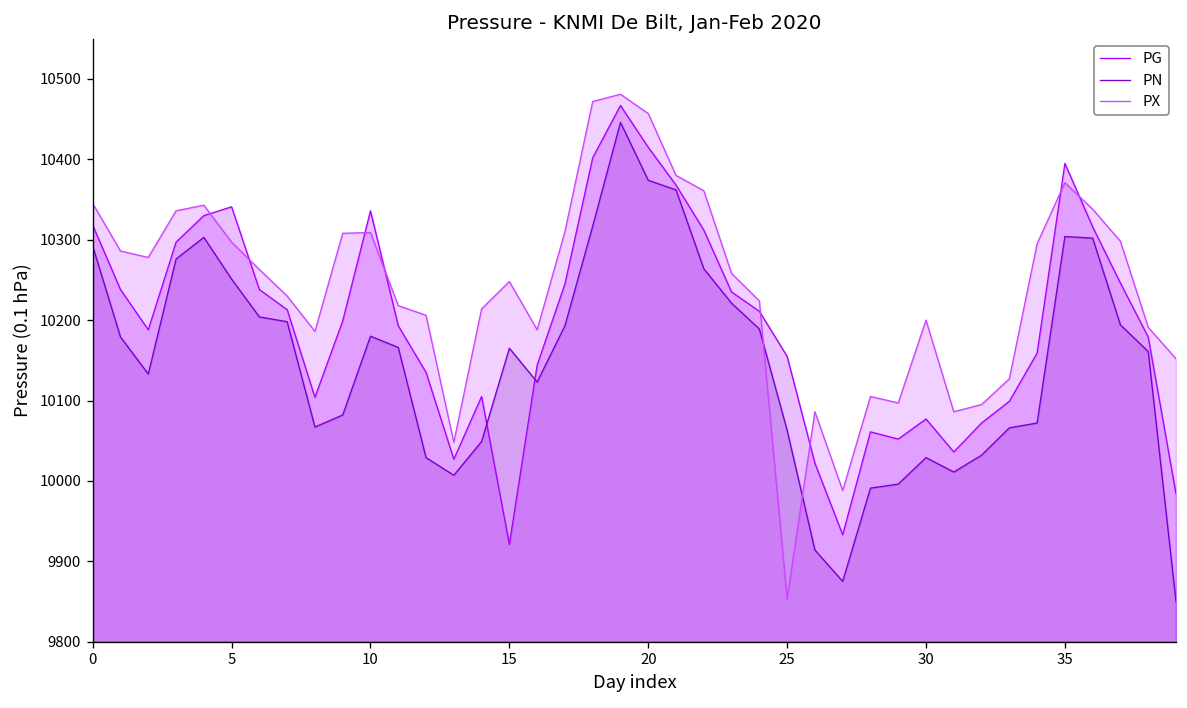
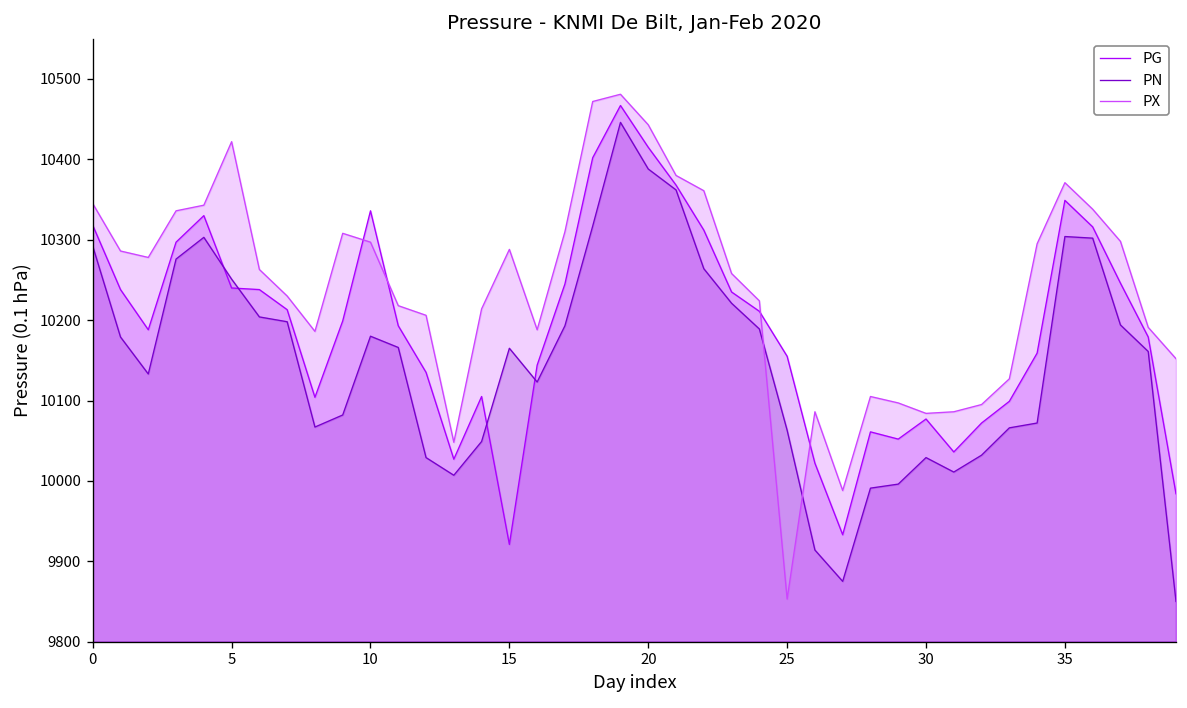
PG, 5: 10340 -> 10240
PX, 5: 10300 -> 10420
PX, 10: 10310 -> 10300
PX, 15: 10250 -> 10290
PN, 20: 10370 -> 10390
PX, 20: 10460 -> 10440
PX, 30: 10200 -> 10080
PG, 35: 10400 -> 10350
